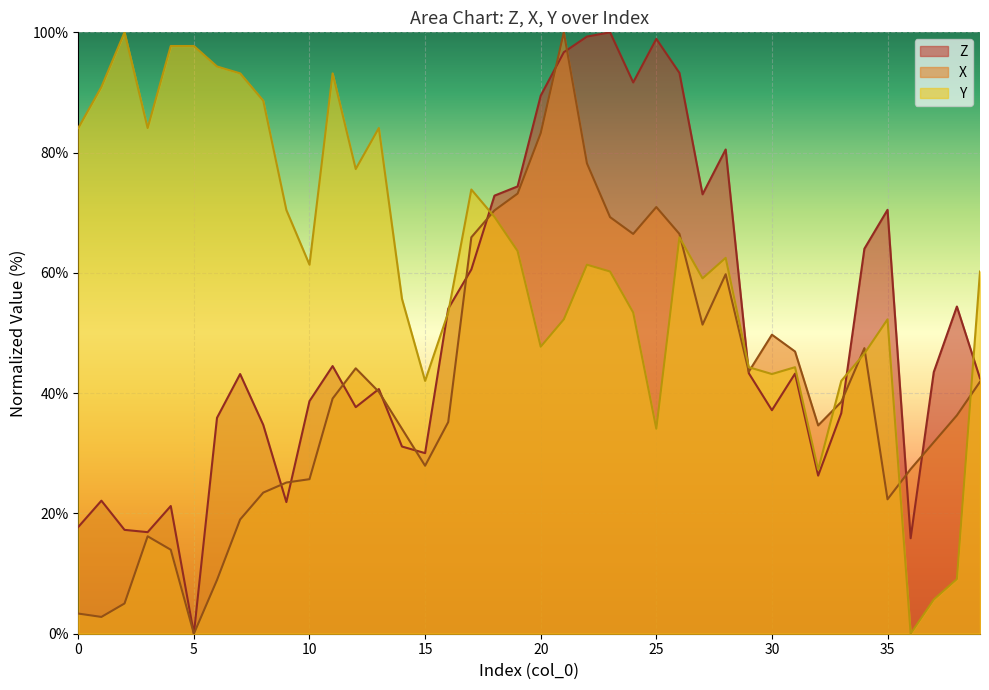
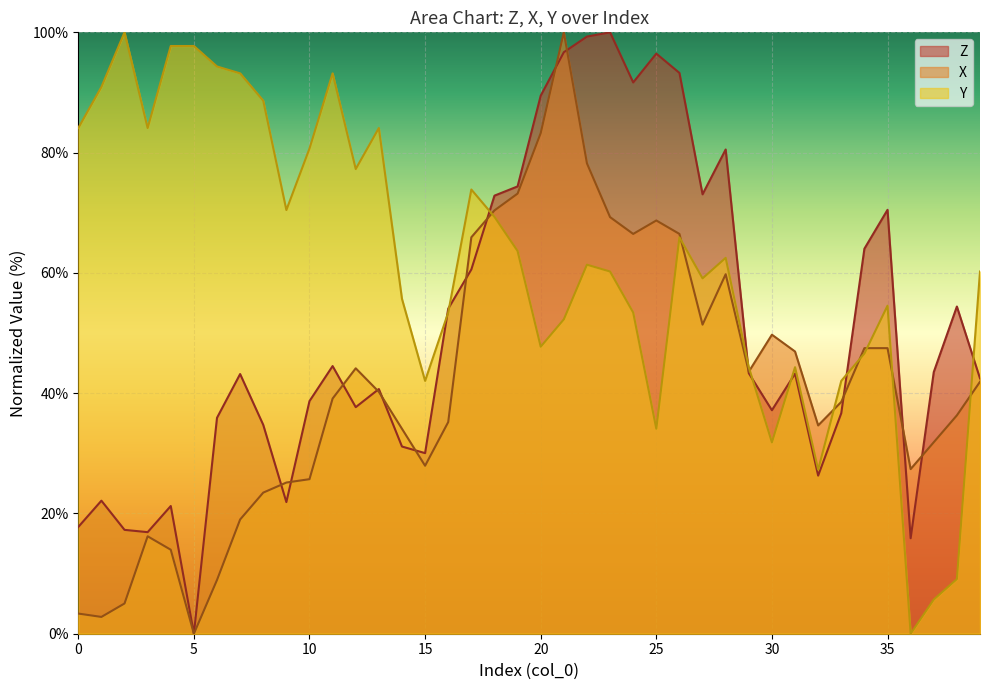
Y, 10: 61% -> 81%
Z, 25: 99% -> 96%
X, 25: 71% -> 69%
Y, 30: 43% -> 32%
X, 35: 22% -> 47%
Y, 35: 52% -> 55%
